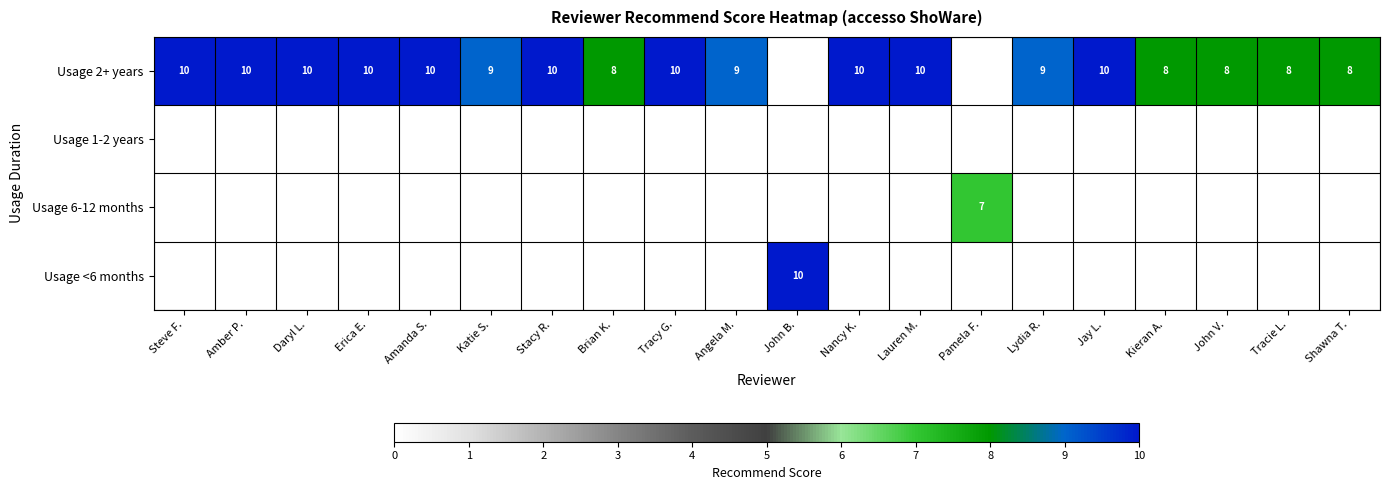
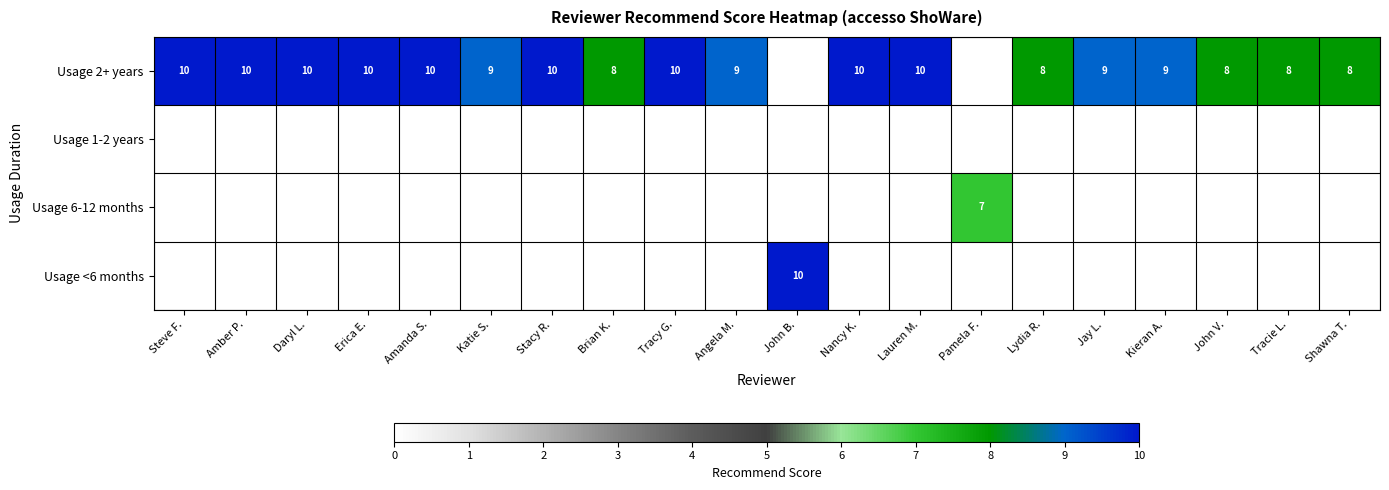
Usage 2+ years, Lydia R.: 9 -> 8
Usage 2+ years, Jay L.: 10 -> 9
Usage 2+ years, Kieran A.: 8 -> 9
